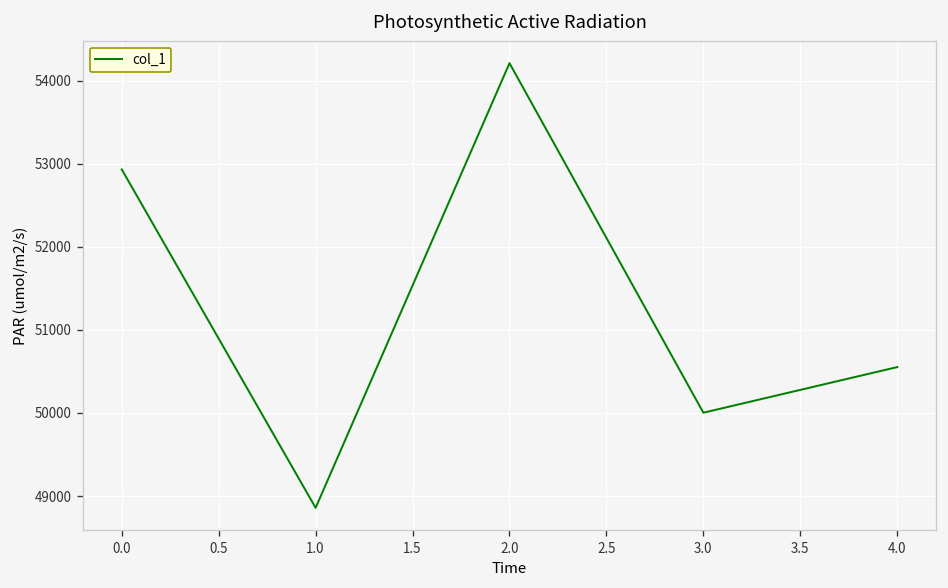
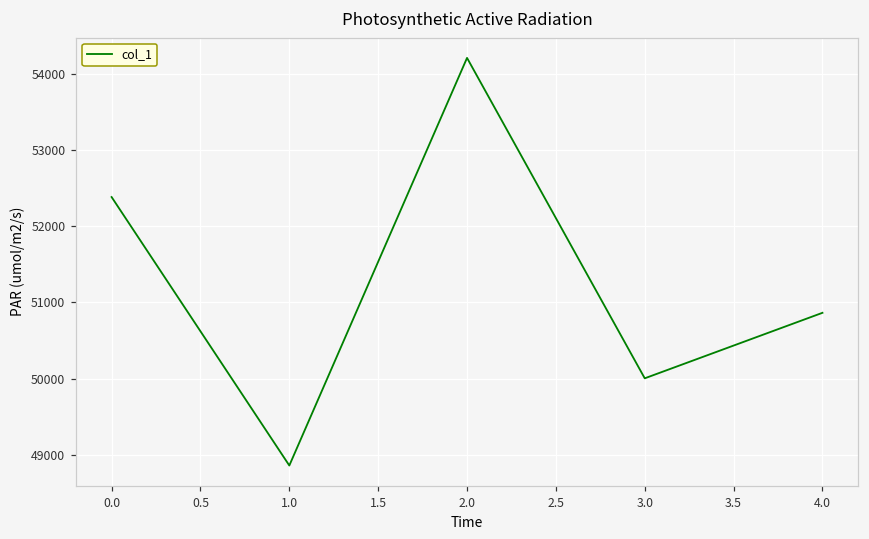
0.0: 52900 -> 52400
4.0: 50600 -> 50900
